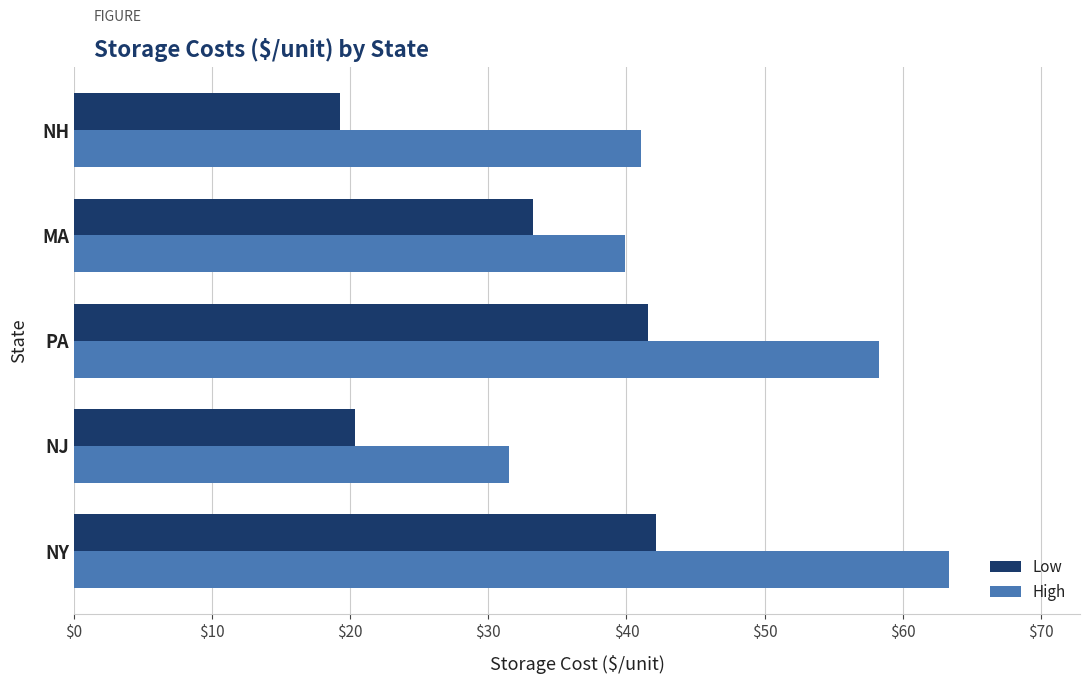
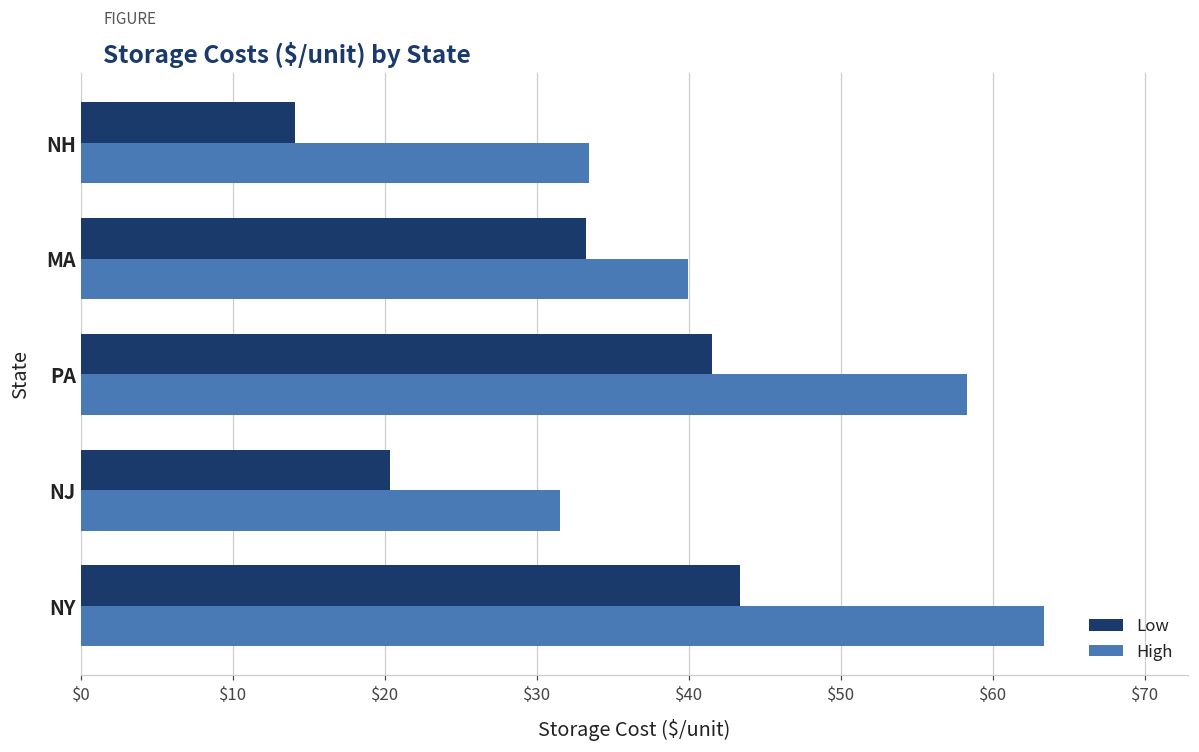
Low, NH: $19.3 -> $14.1
High, NH: $41.1 -> $33.4
Low, NY: $42.1 -> $43.3
